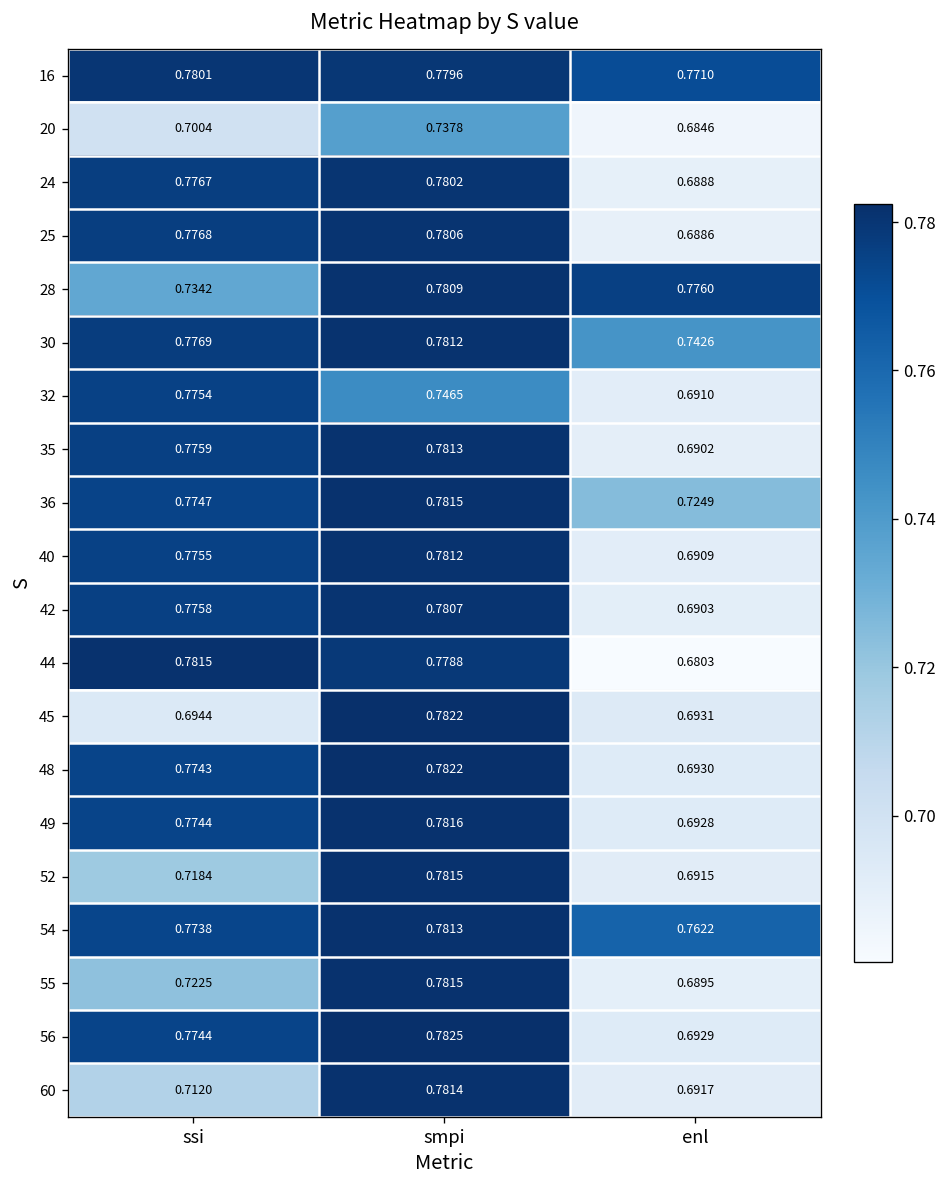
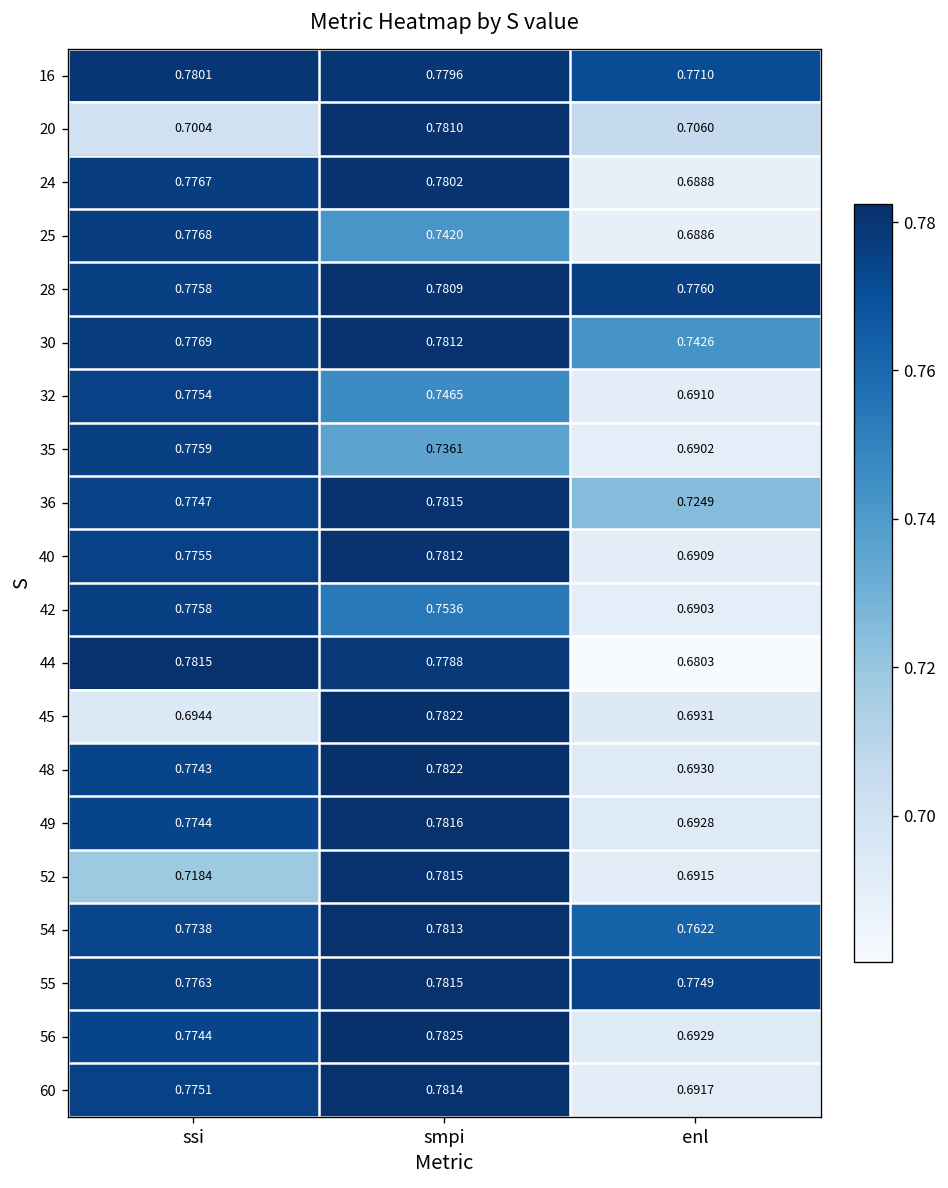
20, smpi: 0.7378 -> 0.7810
20, enl: 0.6846 -> 0.7060
25, smpi: 0.7806 -> 0.7420
28, ssi: 0.7342 -> 0.7758
35, smpi: 0.7813 -> 0.7361
42, smpi: 0.7807 -> 0.7536
55, ssi: 0.7225 -> 0.7763
55, enl: 0.6895 -> 0.7749
60, ssi: 0.7120 -> 0.7751
